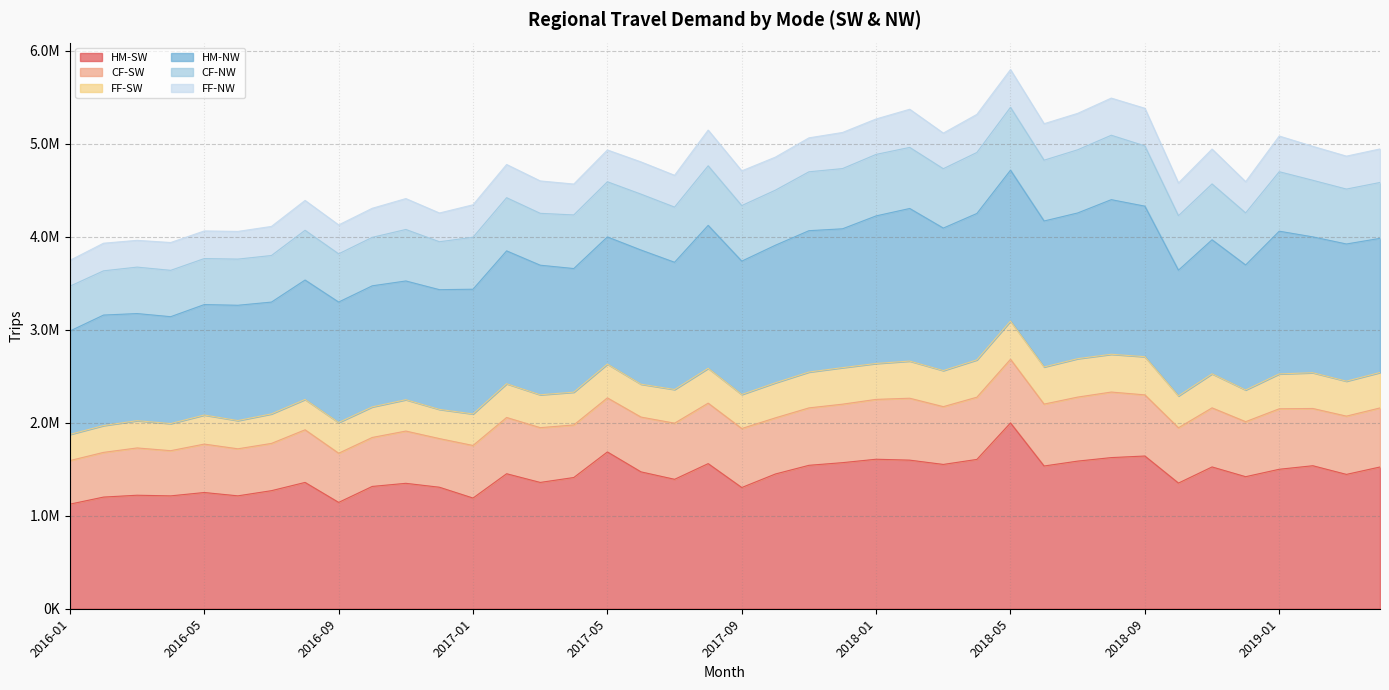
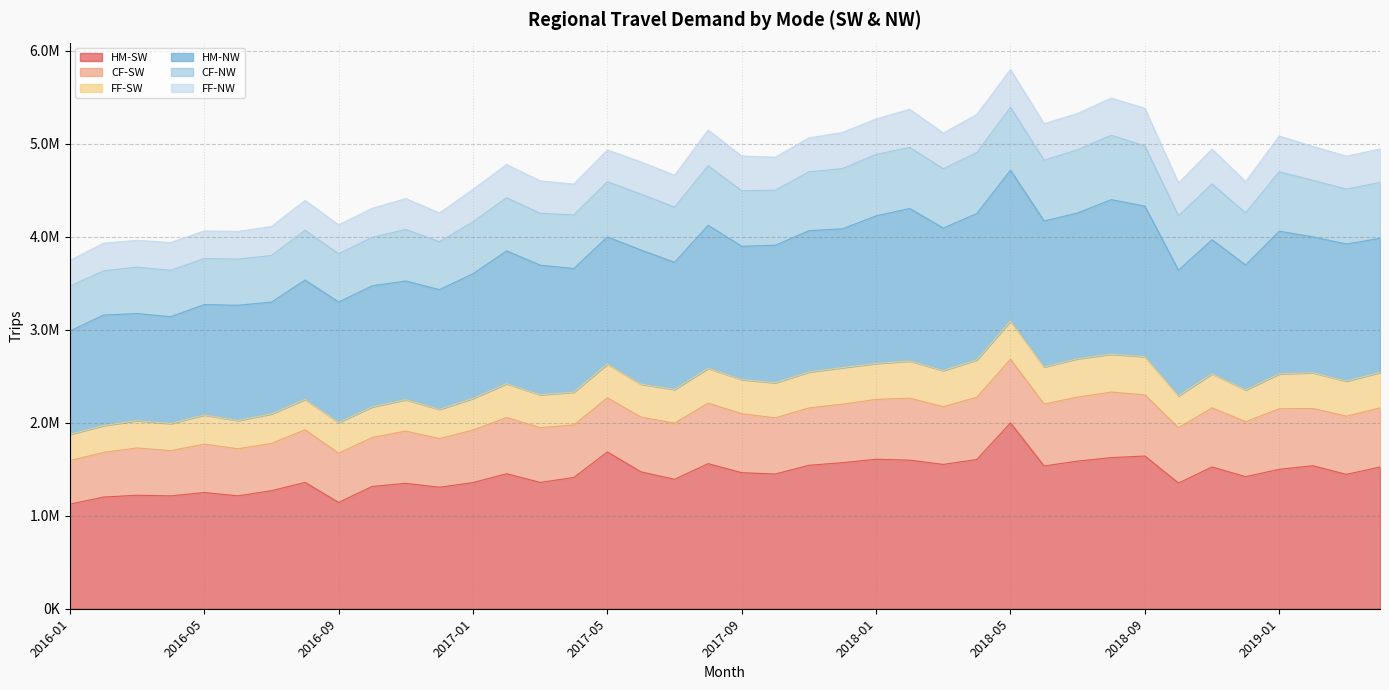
HM-SW, 2017-01: 1200000 -> 1400000
HM-SW, 2017-09: 1300000 -> 1500000
